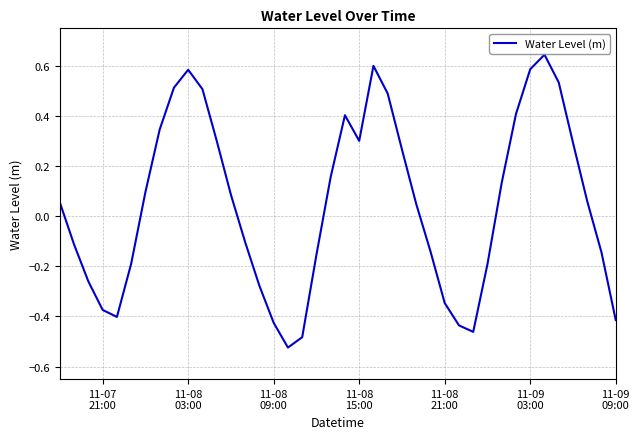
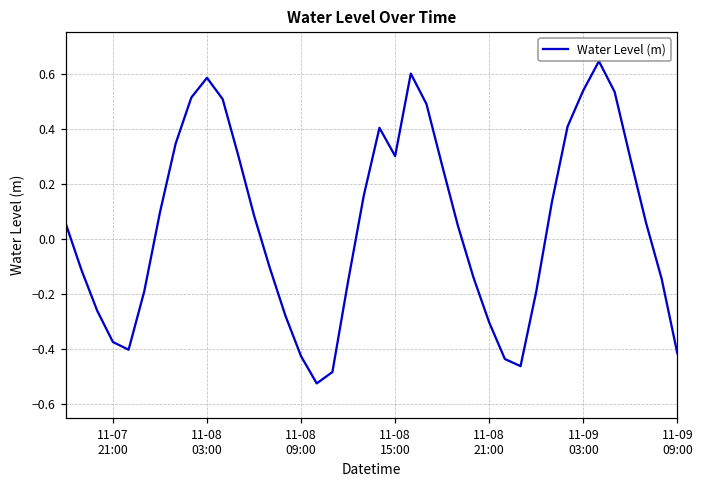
11-08 21:00: -0.35 -> -0.30
11-09 03:00: 0.59 -> 0.54
